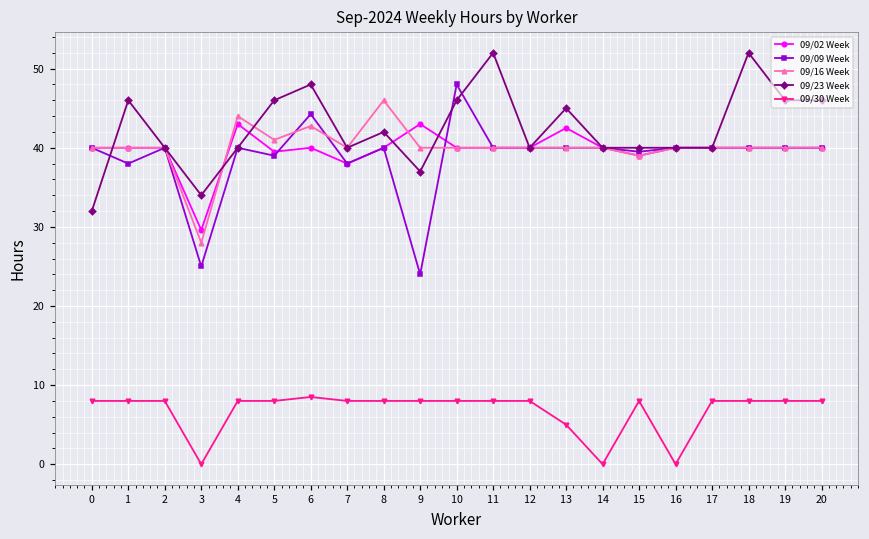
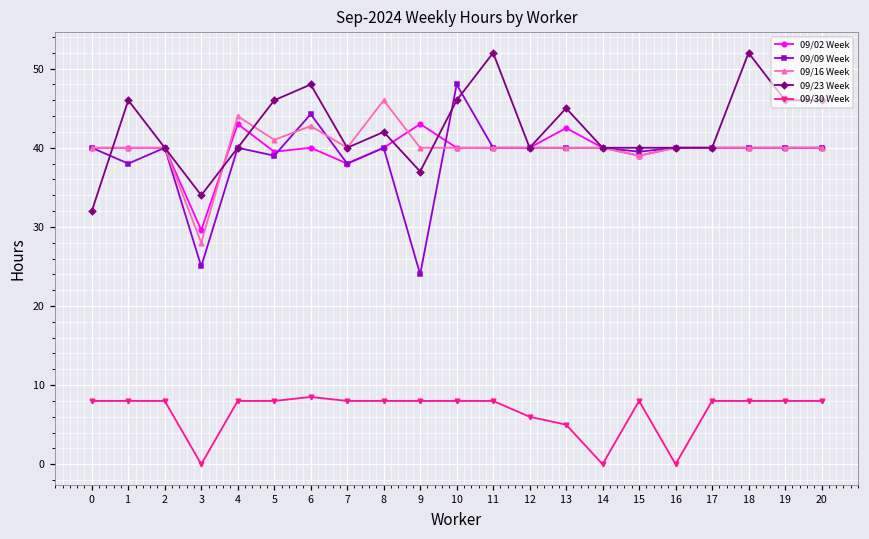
09/30 Week, 12: 8 -> 6
